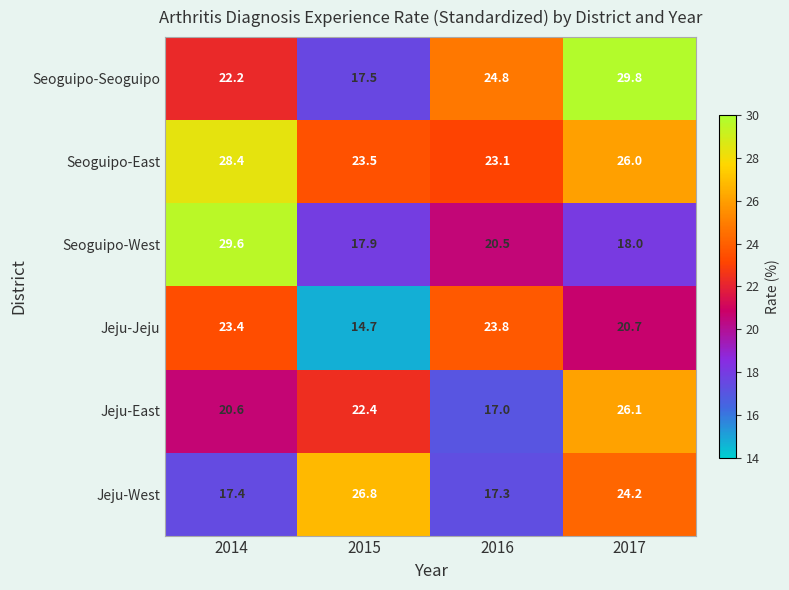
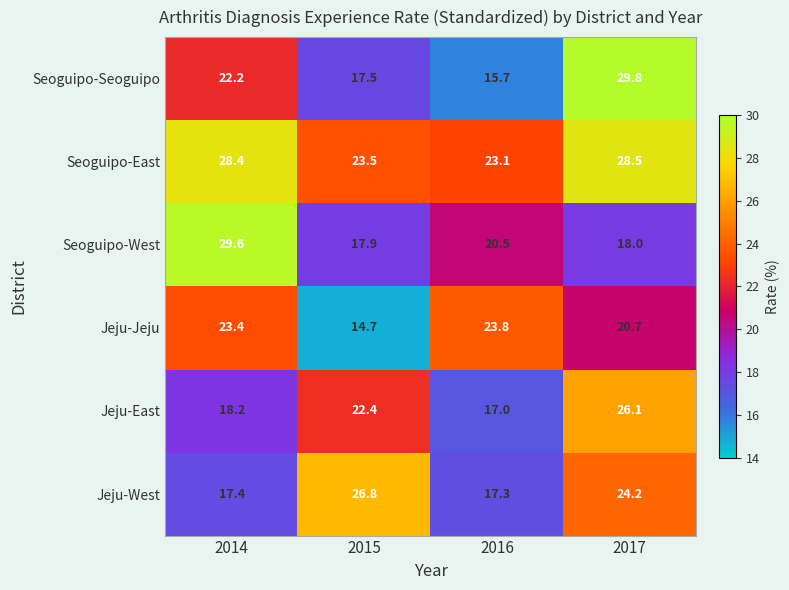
Seoguipo-Seoguipo, 2016: 24.8 -> 15.7
Seoguipo-East, 2017: 26.0 -> 28.5
Jeju-East, 2014: 20.6 -> 18.2
